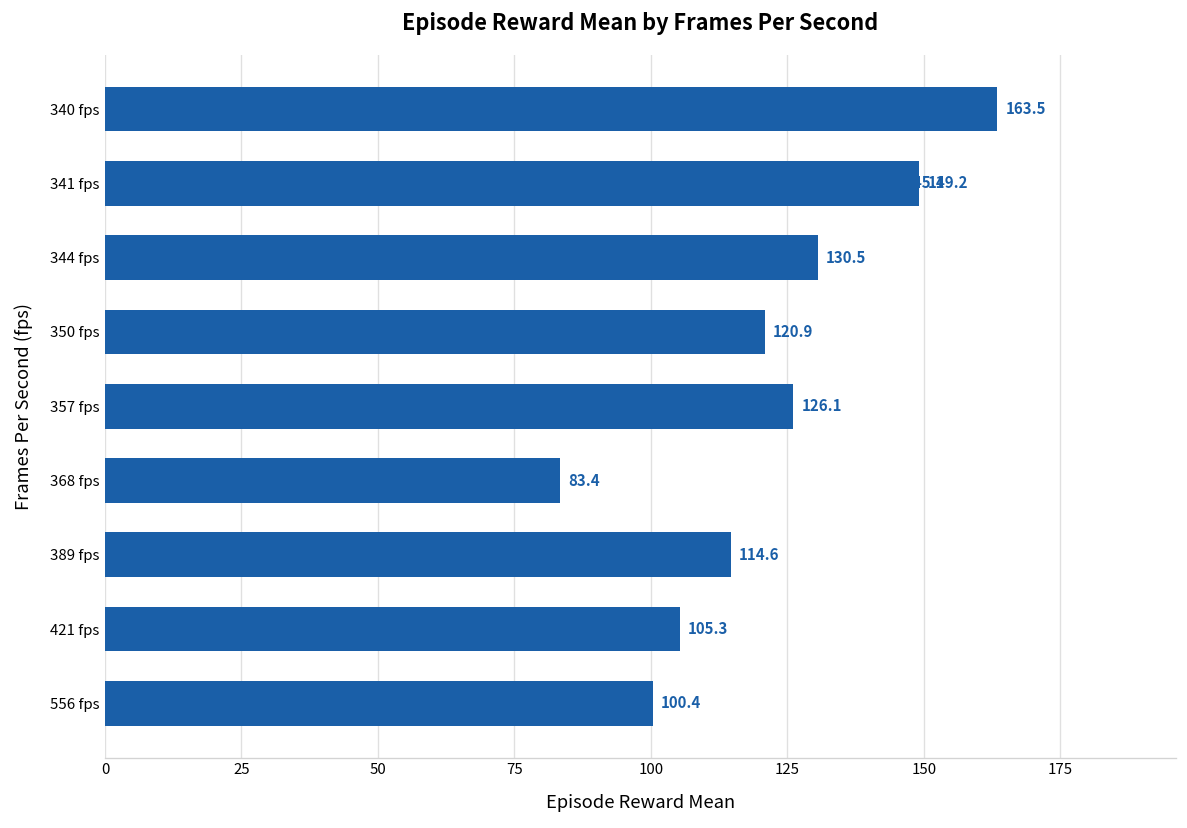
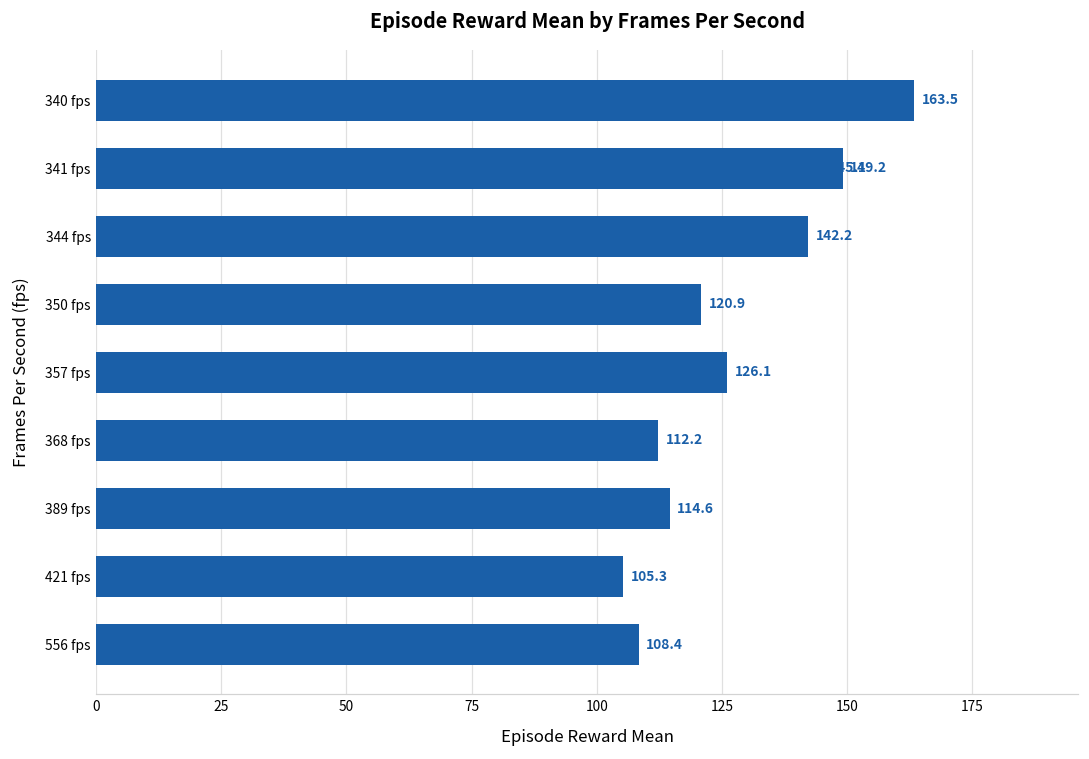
344 fps: 130.5 -> 142.2
368 fps: 83.4 -> 112.2
556 fps: 100.4 -> 108.4
